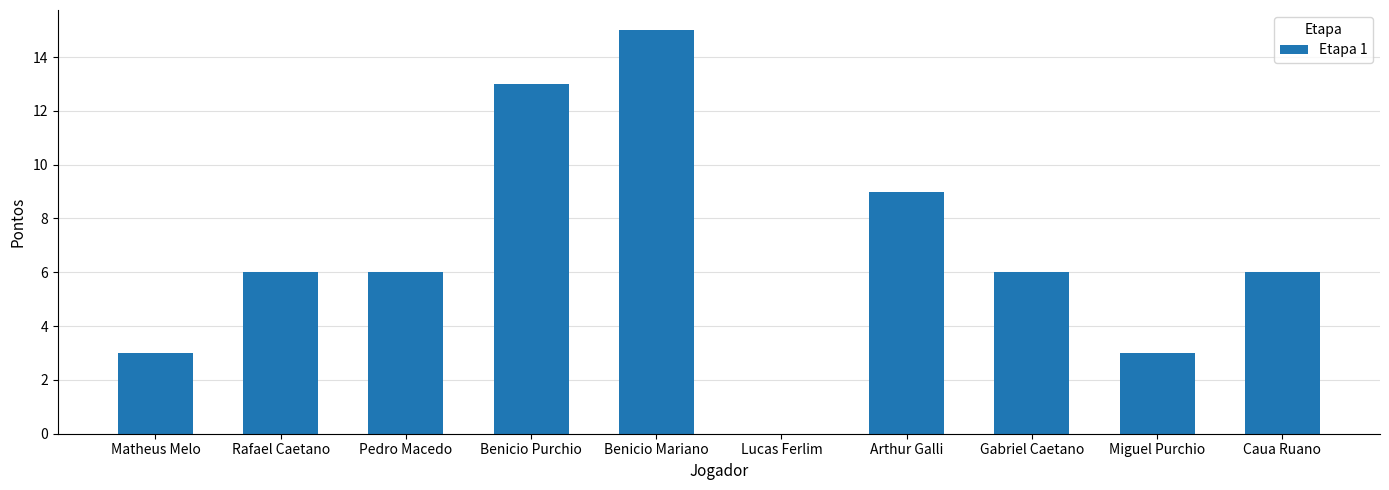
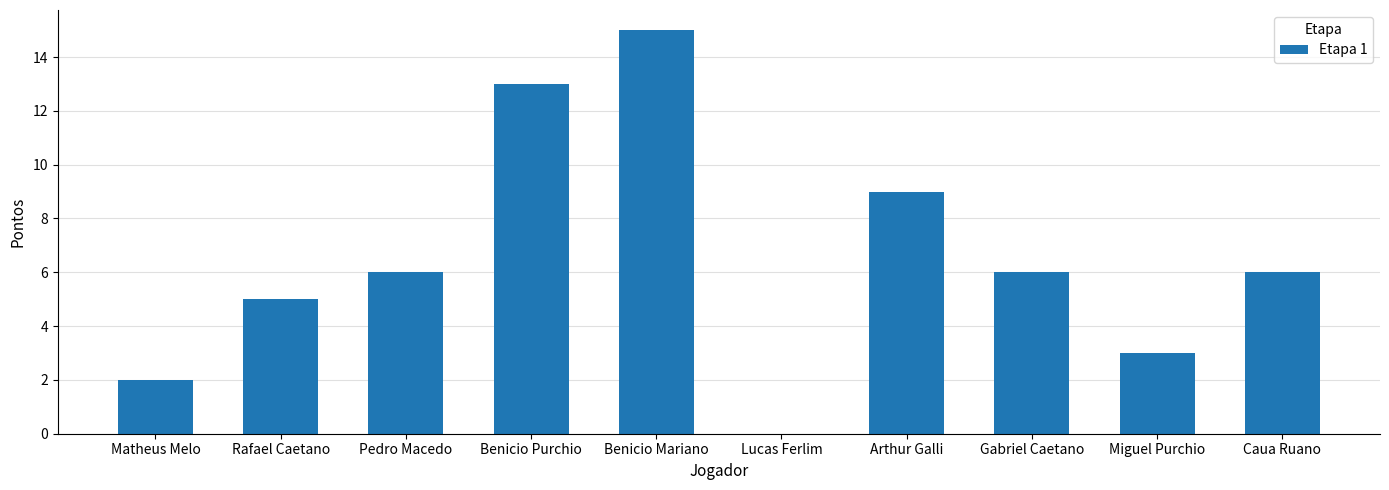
Matheus Melo: 3 -> 2
Rafael Caetano: 6 -> 5
